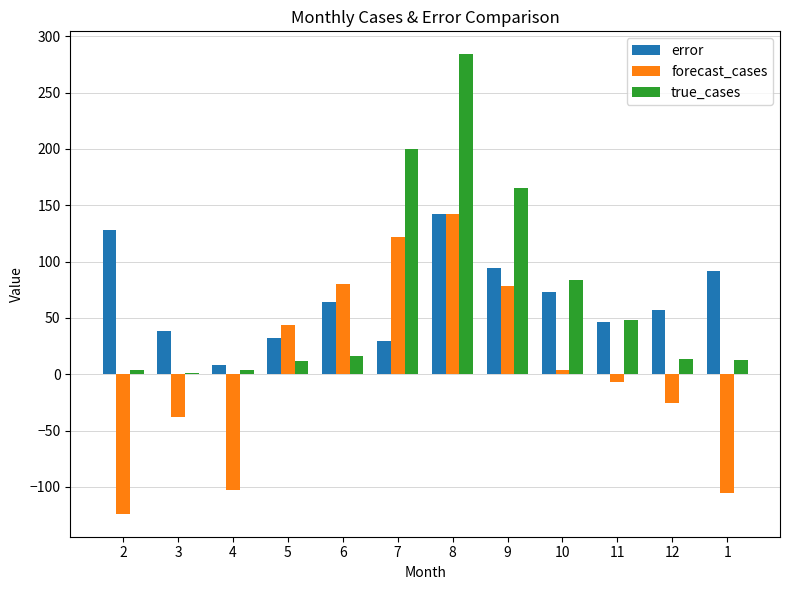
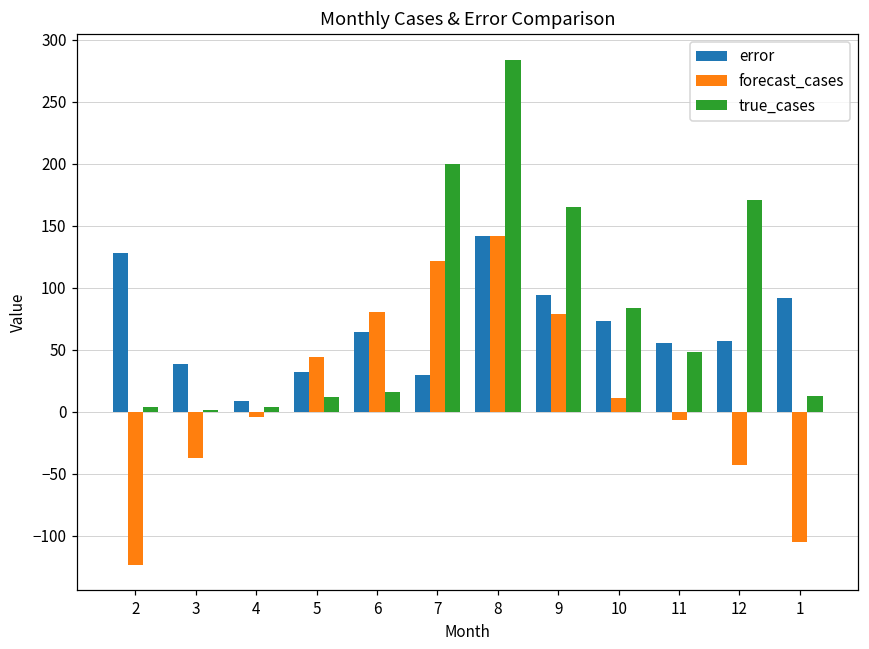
forecast_cases, 4: -103 -> -5
forecast_cases, 10: 4 -> 11
error, 11: 46 -> 55
forecast_cases, 12: -25 -> -43
true_cases, 12: 14 -> 171
